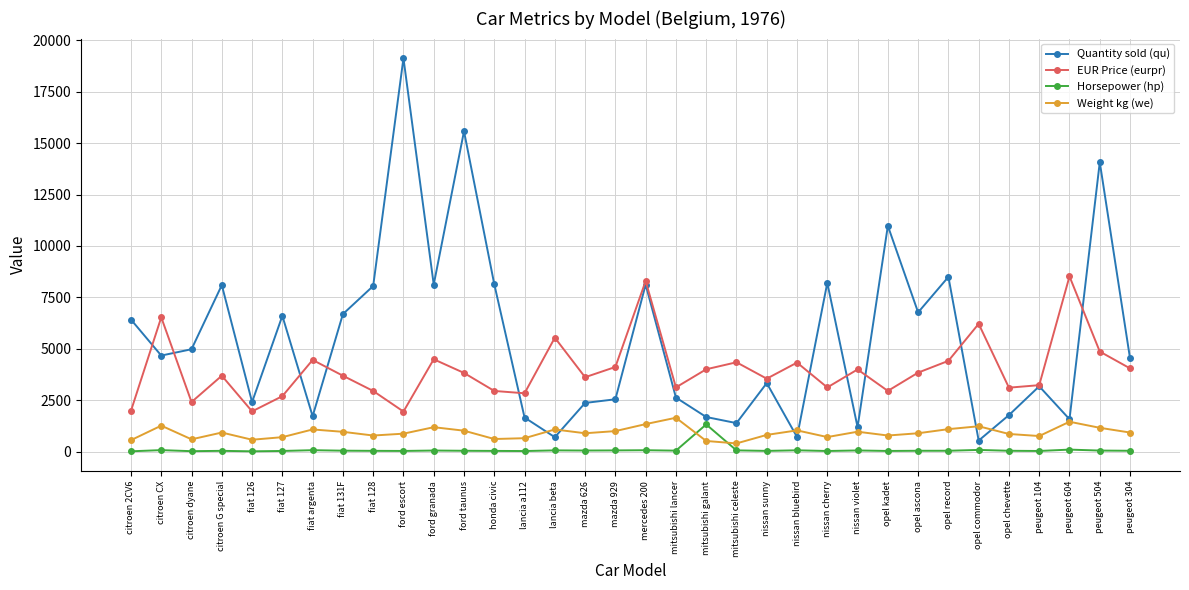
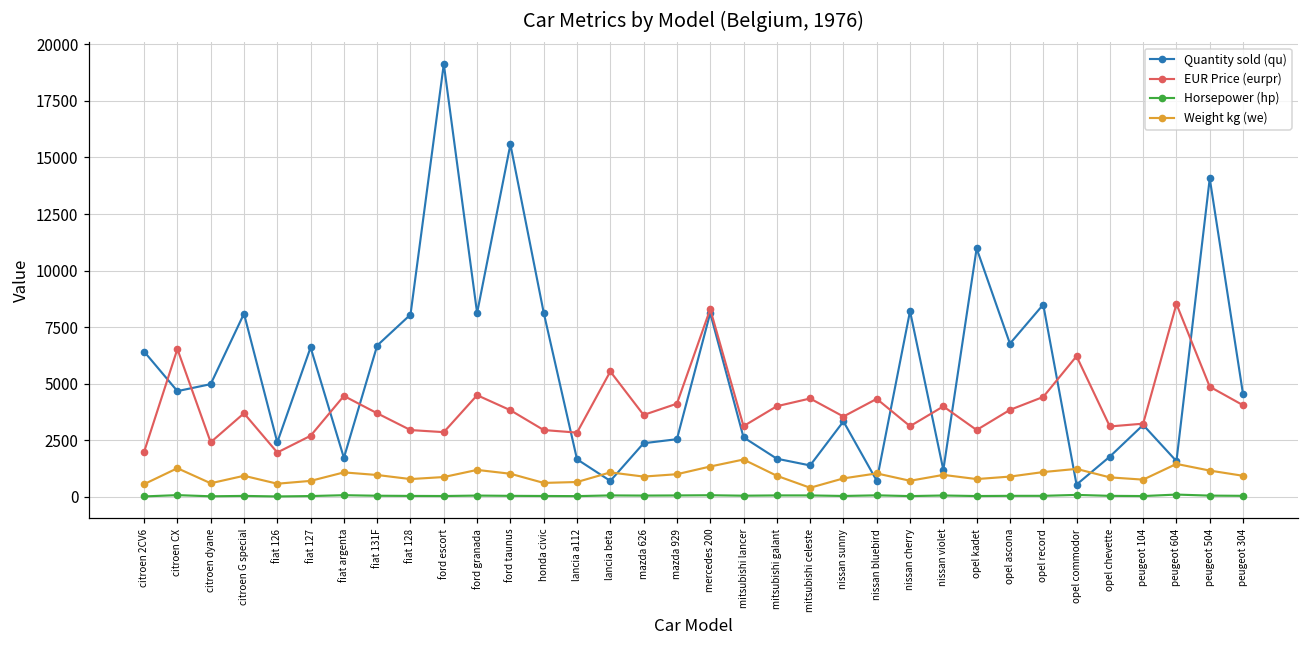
EUR Price (eurpr), ford escort: 2000 -> 2900
Horsepower (hp), mitsubishi galant: 1300 -> 100
Weight kg (we), mitsubishi galant: 500 -> 900
